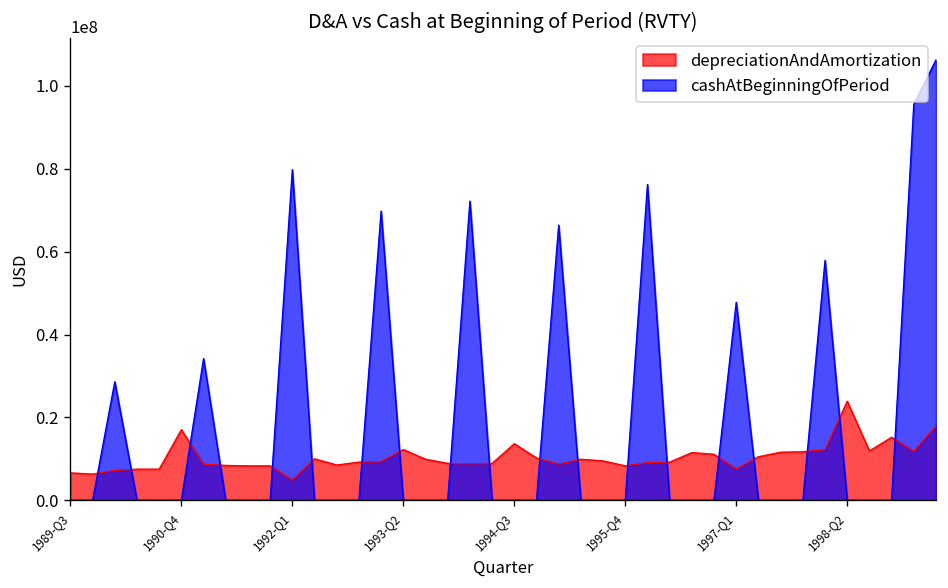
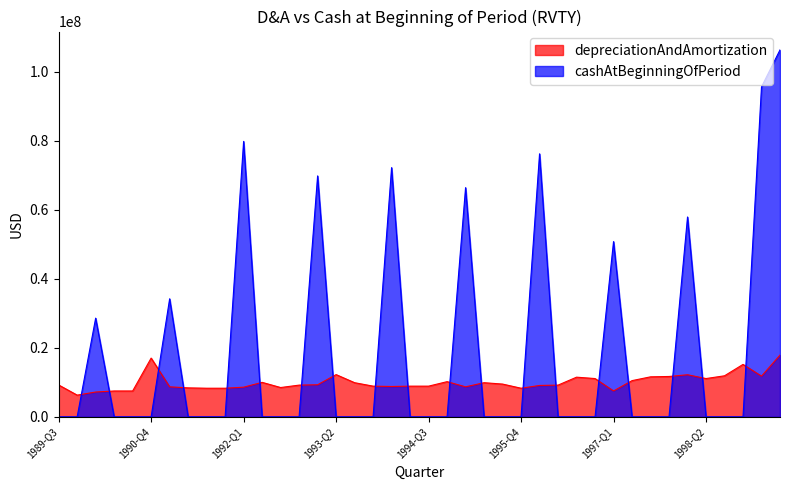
depreciationAndAmortization, 1989-Q3: 7000000 -> 9000000
depreciationAndAmortization, 1992-Q1: 5000000 -> 9000000
depreciationAndAmortization, 1994-Q3: 14000000 -> 9000000
cashAtBeginningOfPeriod, 1997-Q1: 48000000 -> 51000000
depreciationAndAmortization, 1998-Q2: 24000000 -> 11000000
